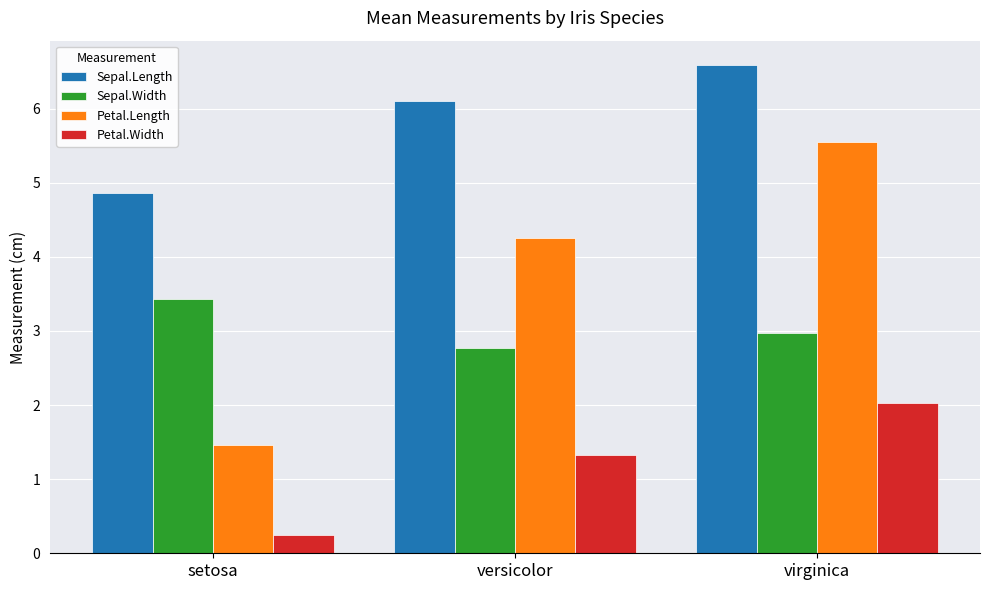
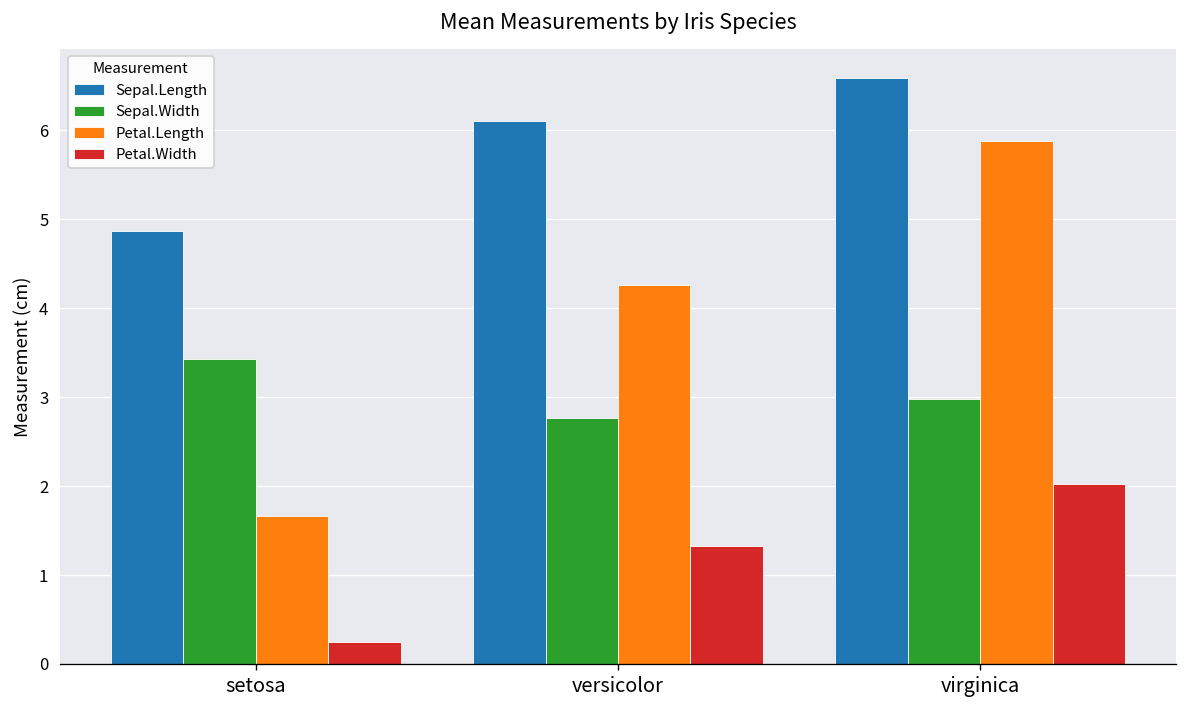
Petal.Length, setosa: 1.5 -> 1.7
Petal.Length, virginica: 5.6 -> 5.9
